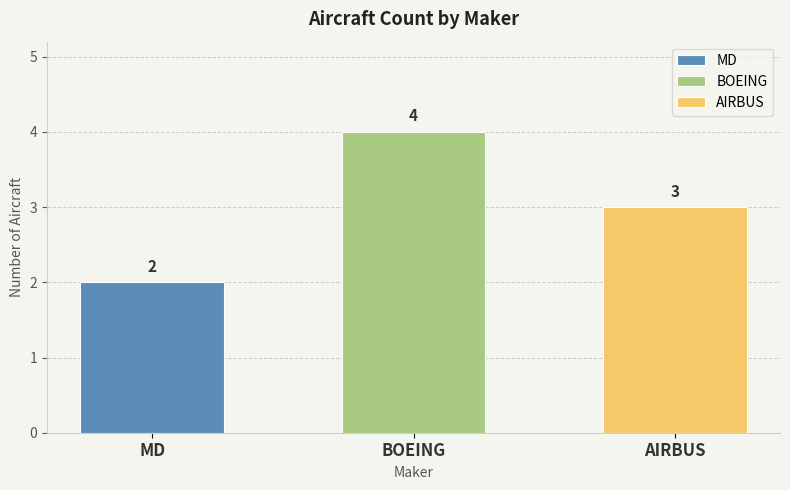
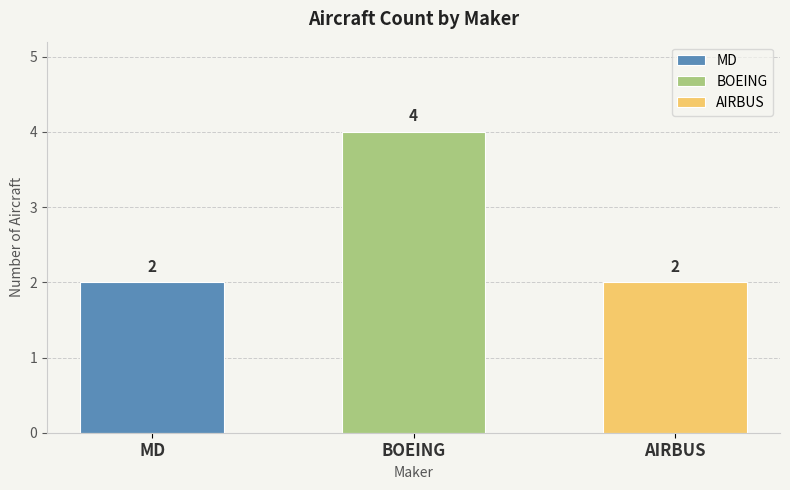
AIRBUS: 3 -> 2
